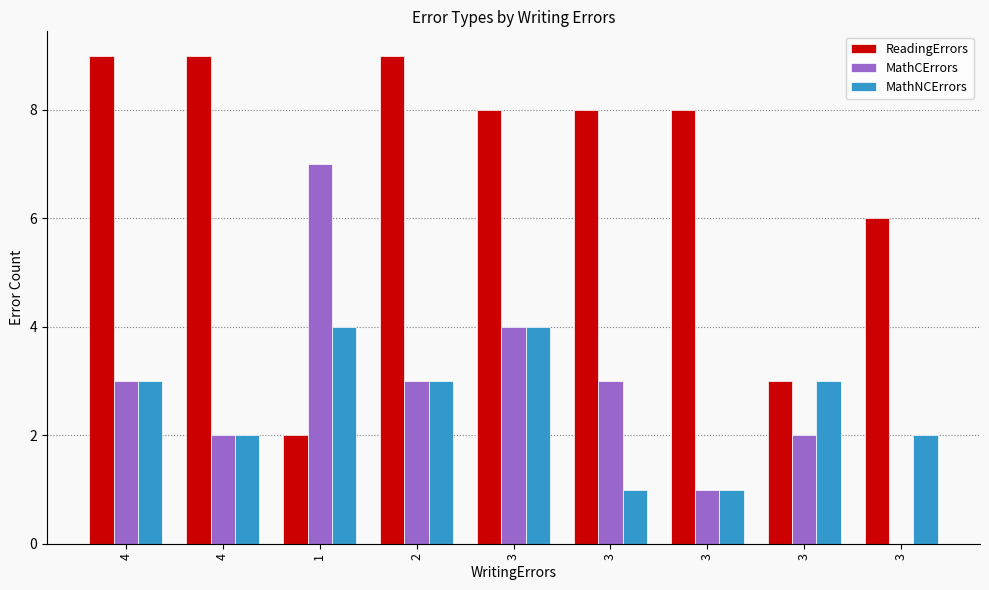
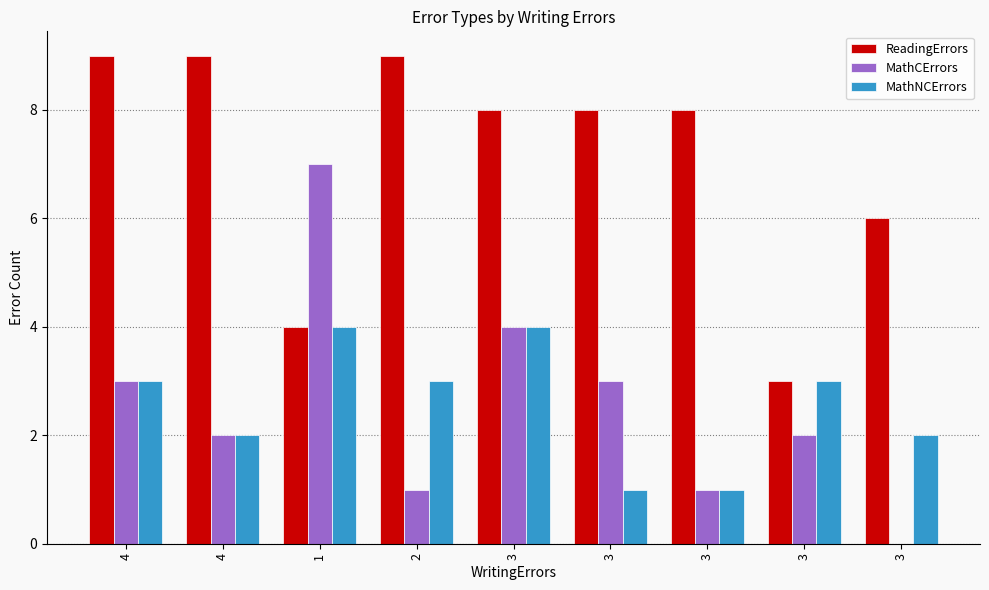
ReadingErrors, 1: 2 -> 4
MathCErrors, 2: 3 -> 1
